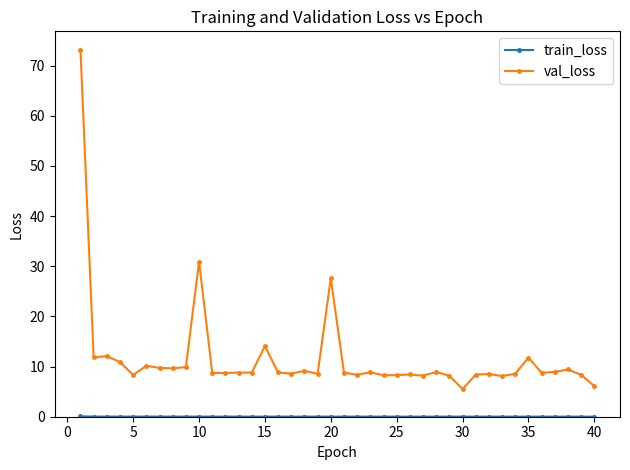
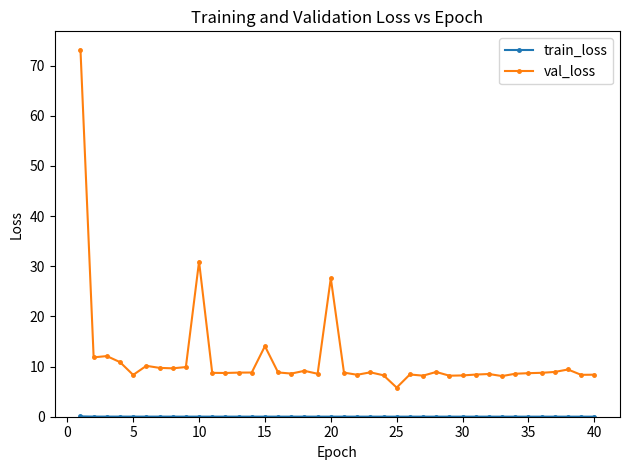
val_loss, 25: 8 -> 6
val_loss, 30: 6 -> 8
val_loss, 35: 12 -> 9
val_loss, 40: 6 -> 8
